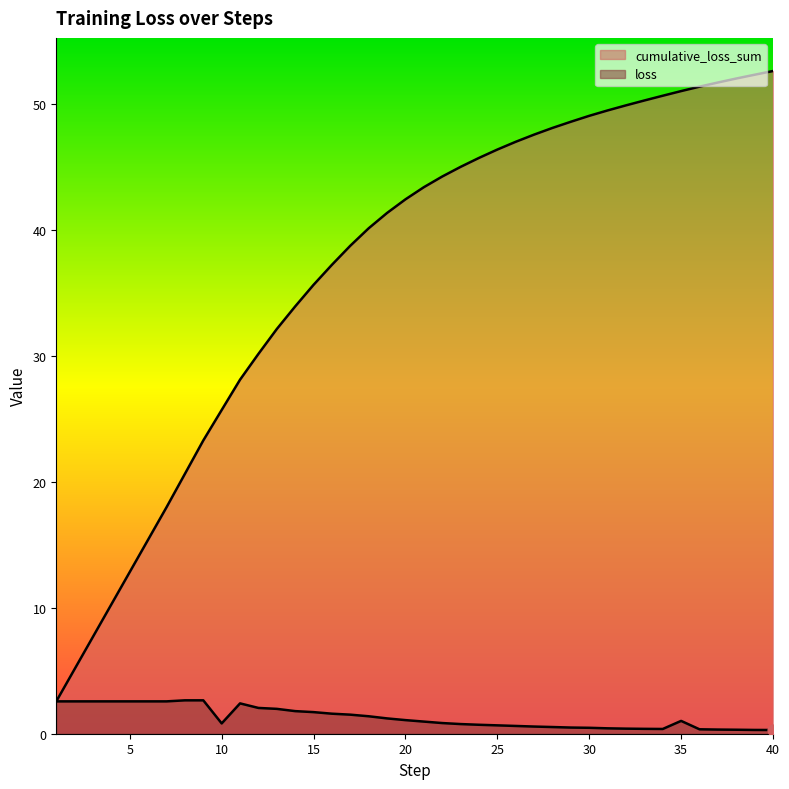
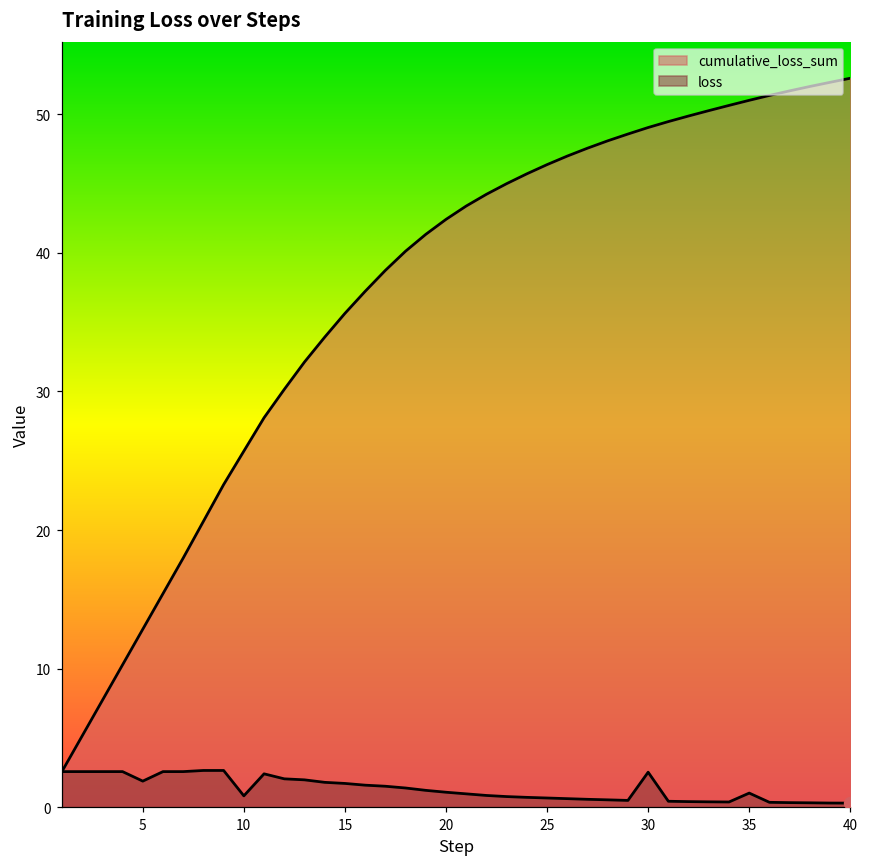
loss, 5: 2.6 -> 1.9
loss, 30: 0.5 -> 2.5
